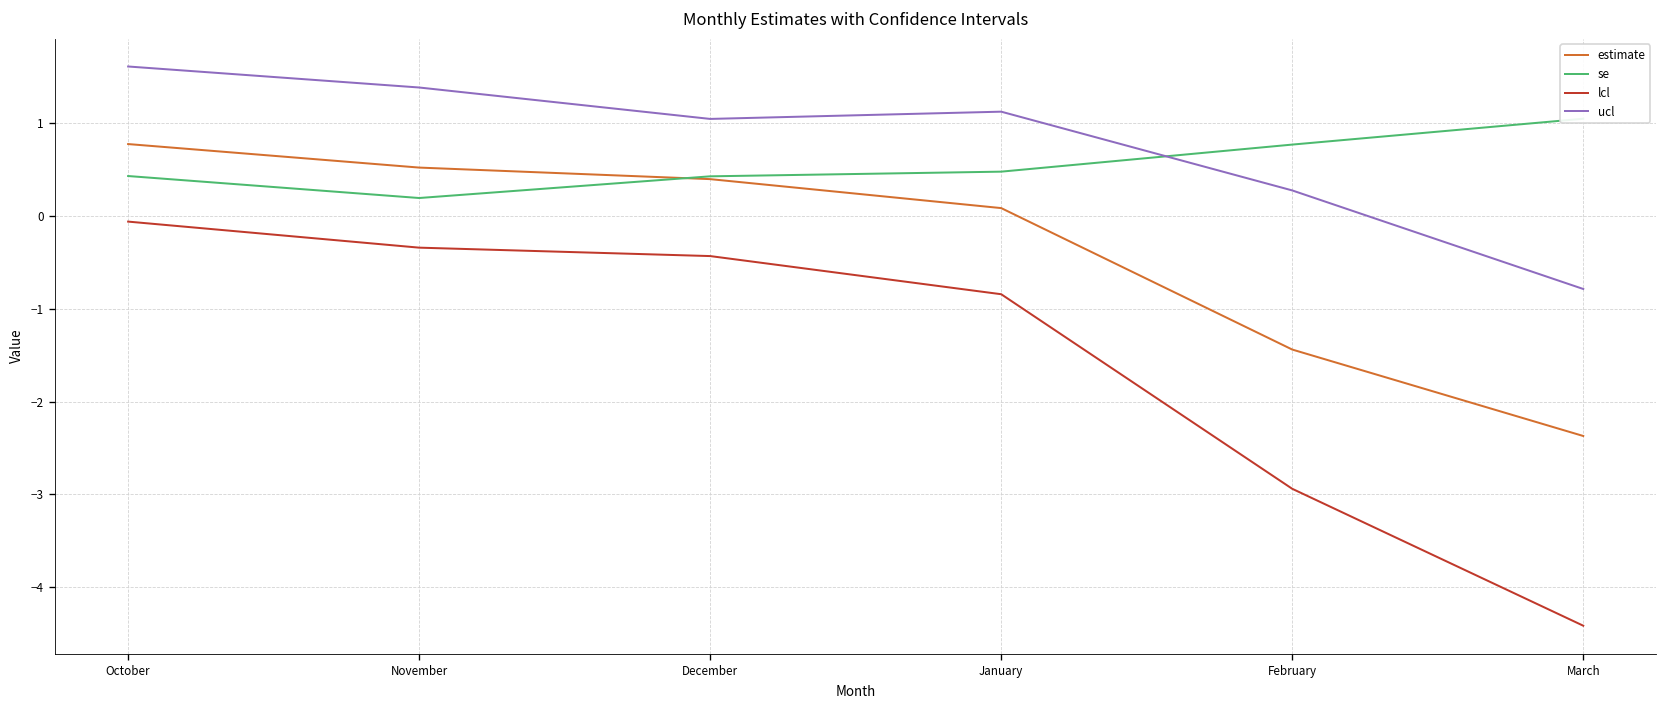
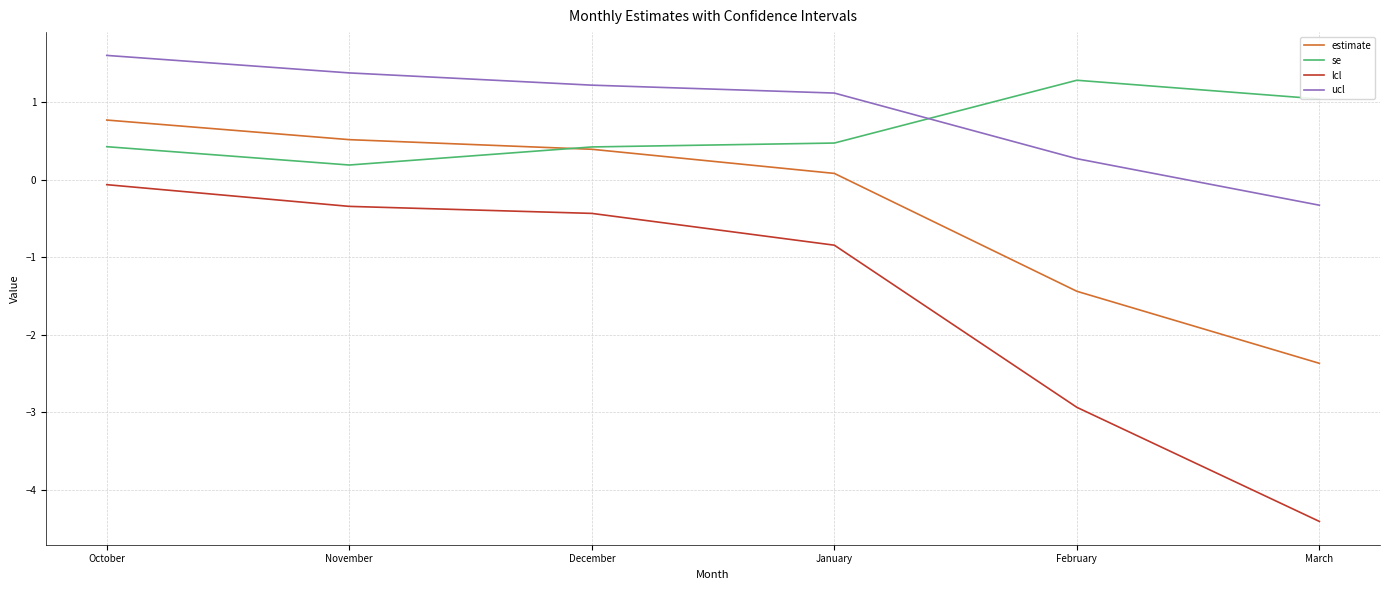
ucl, December: 1.0 -> 1.2
se, February: 0.8 -> 1.3
ucl, March: -0.8 -> -0.3
